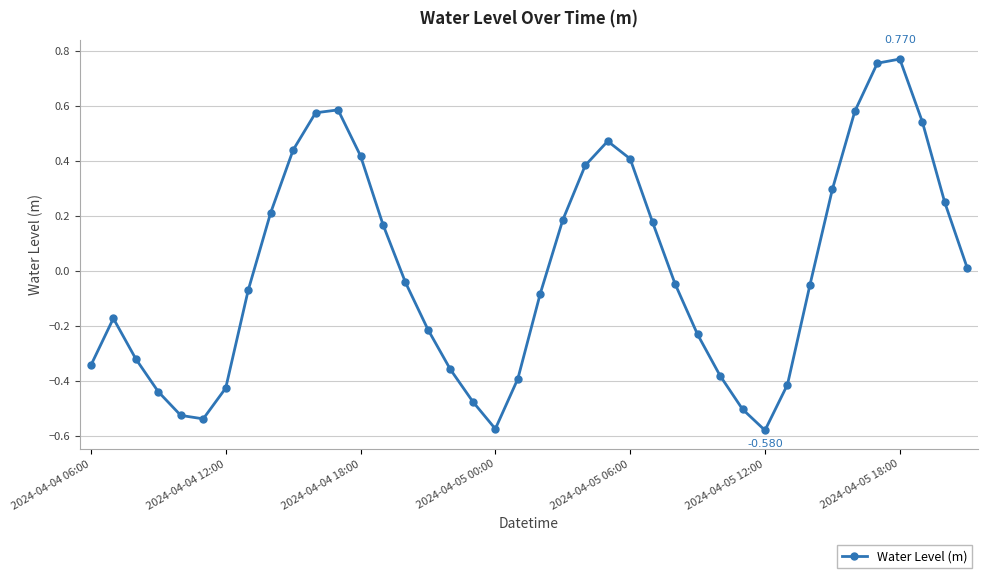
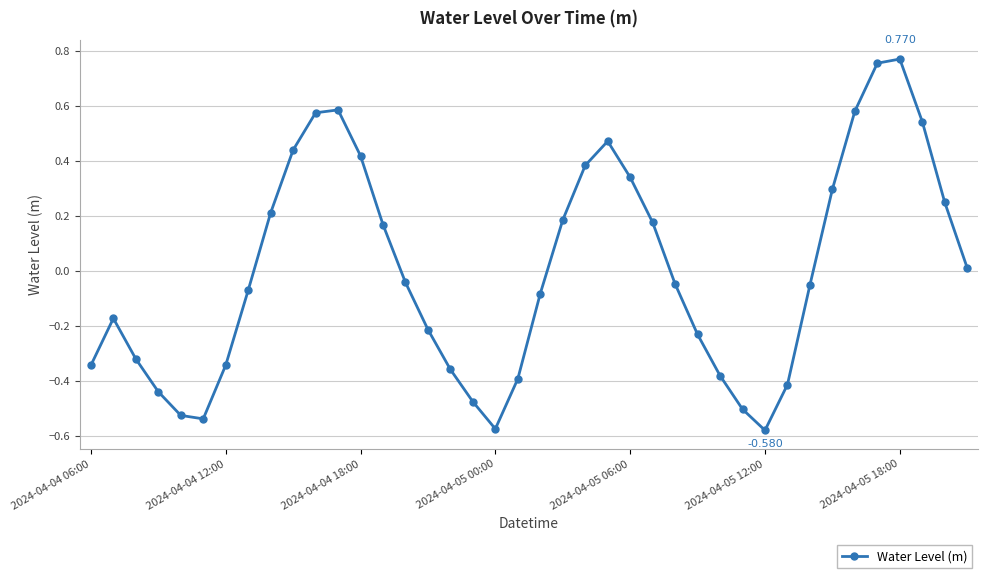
2024-04-04 12:00: -0.43 -> -0.34
2024-04-05 06:00: 0.41 -> 0.34
